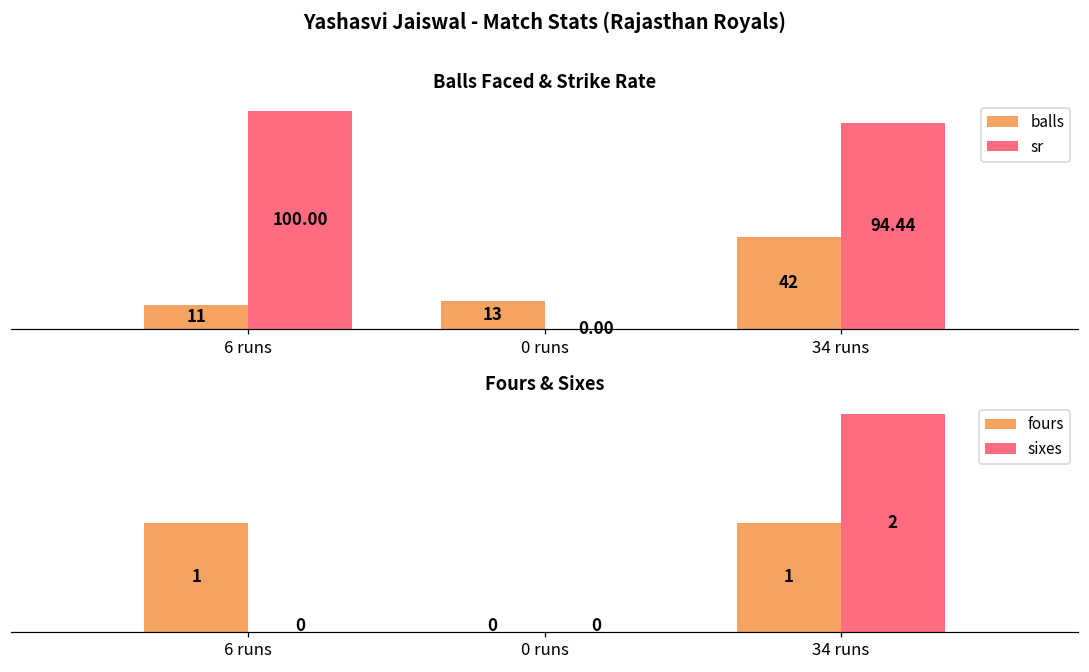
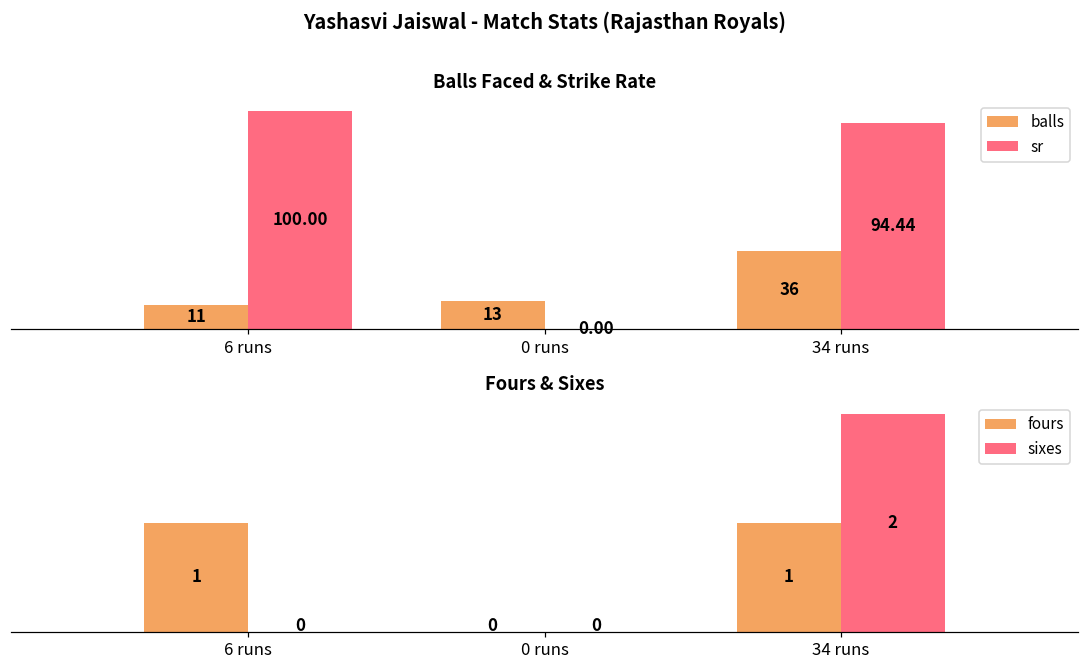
Balls Faced & Strike Rate, balls, 34 runs: 42 -> 36
